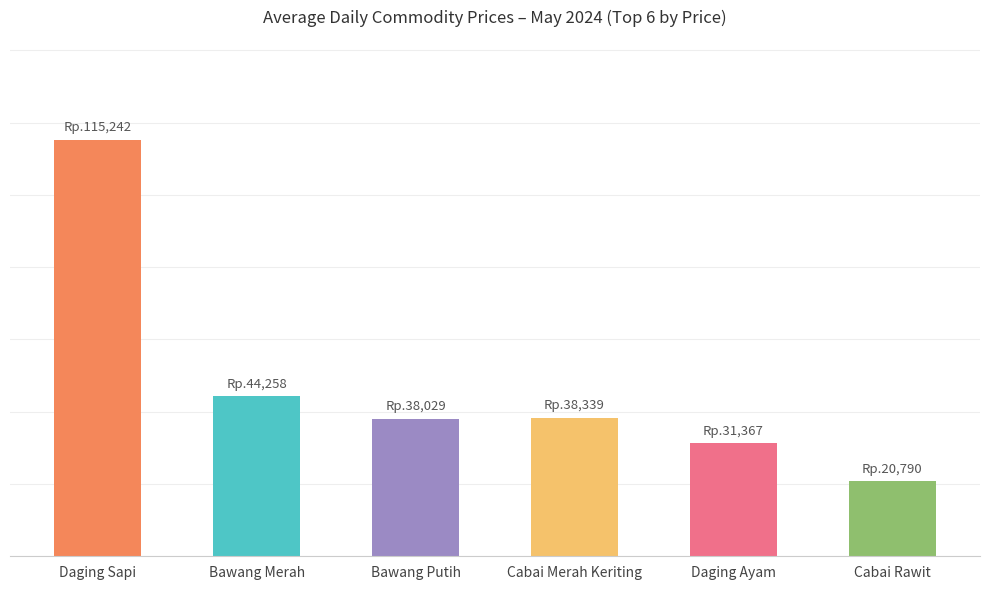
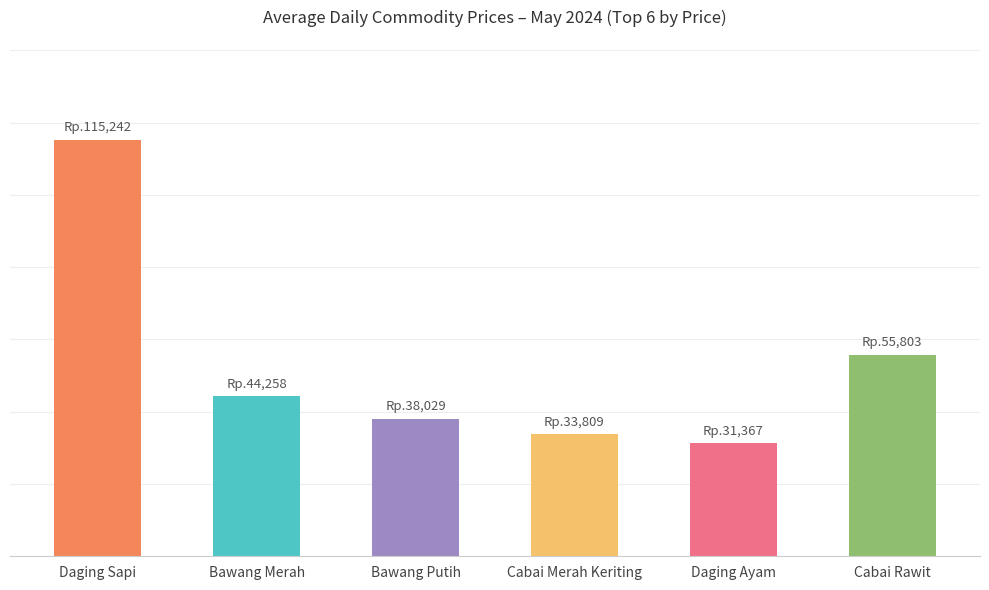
Cabai Merah Keriting: 38,339 -> 33,809
Cabai Rawit: 20,790 -> 55,803
